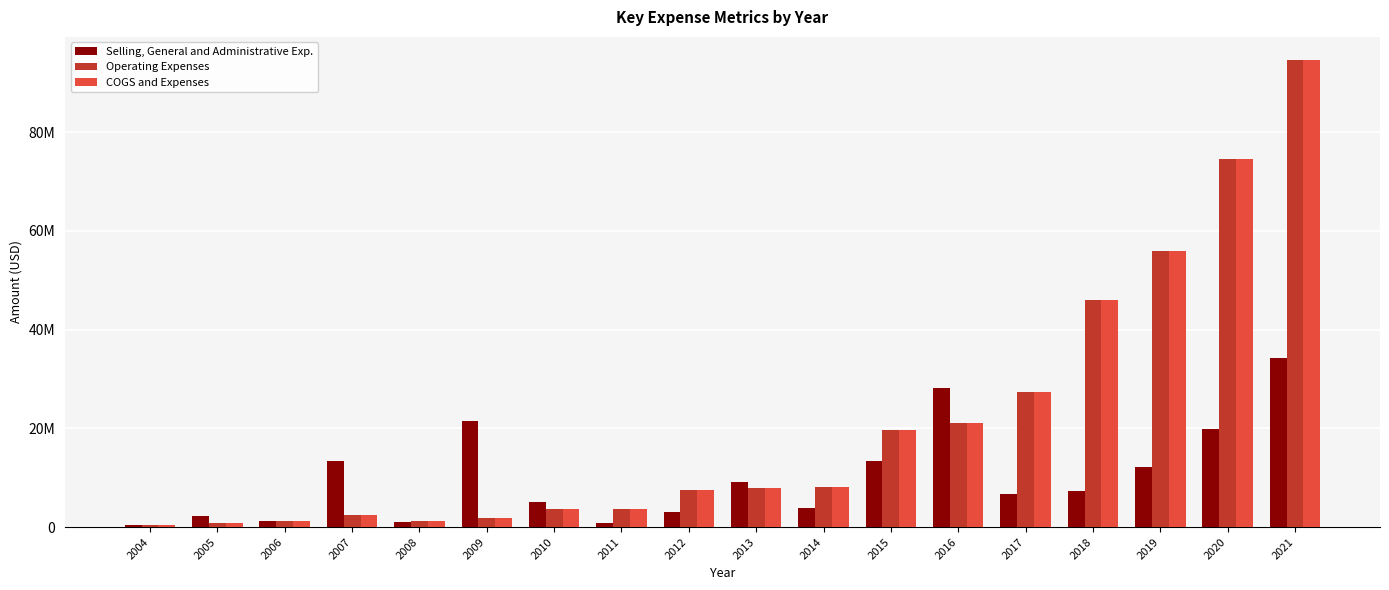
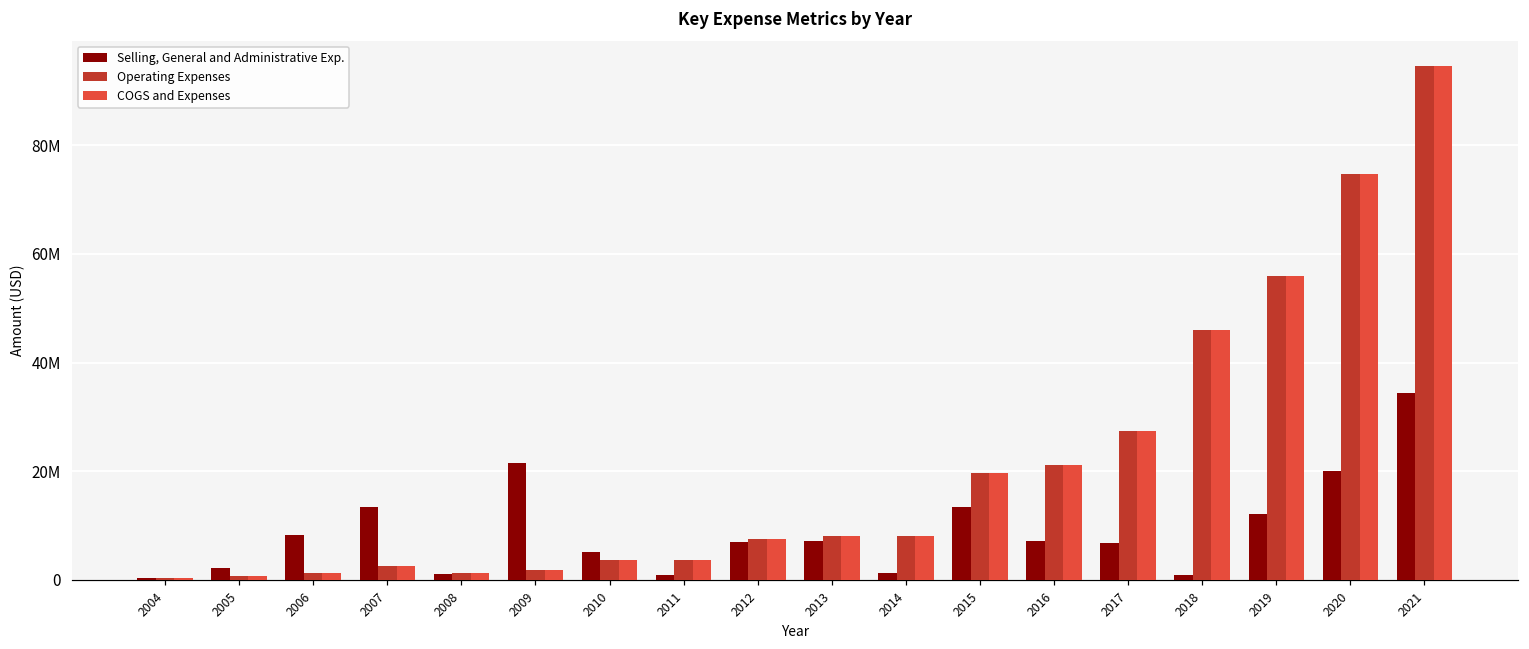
Selling, General and Administrative Exp., 2006: 1000000 -> 8000000
Selling, General and Administrative Exp., 2012: 3000000 -> 7000000
Selling, General and Administrative Exp., 2013: 9000000 -> 7000000
Selling, General and Administrative Exp., 2014: 4000000 -> 1000000
Selling, General and Administrative Exp., 2016: 28000000 -> 7000000
Selling, General and Administrative Exp., 2018: 7000000 -> 1000000
